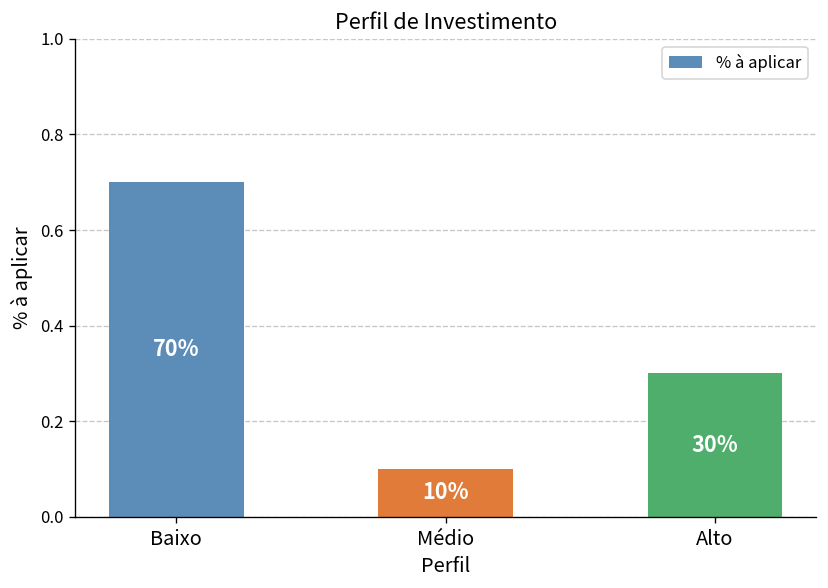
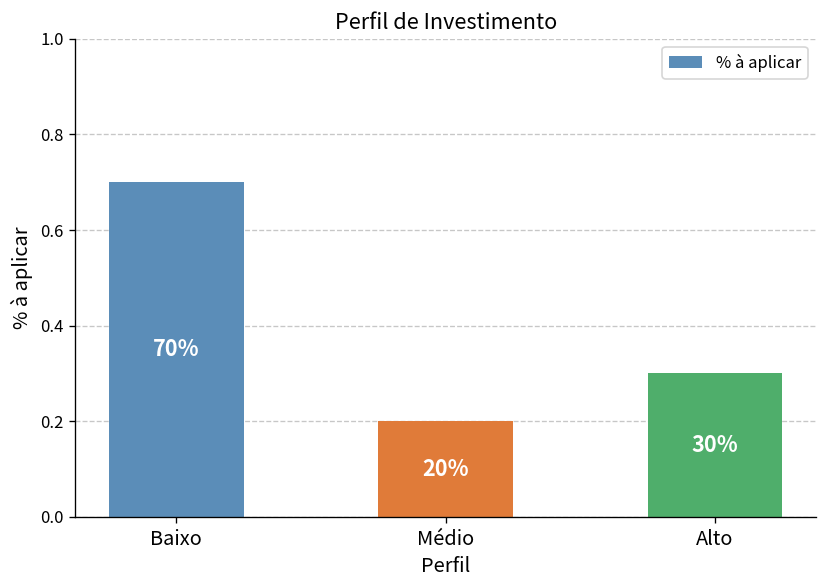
Médio: 10% -> 20%
